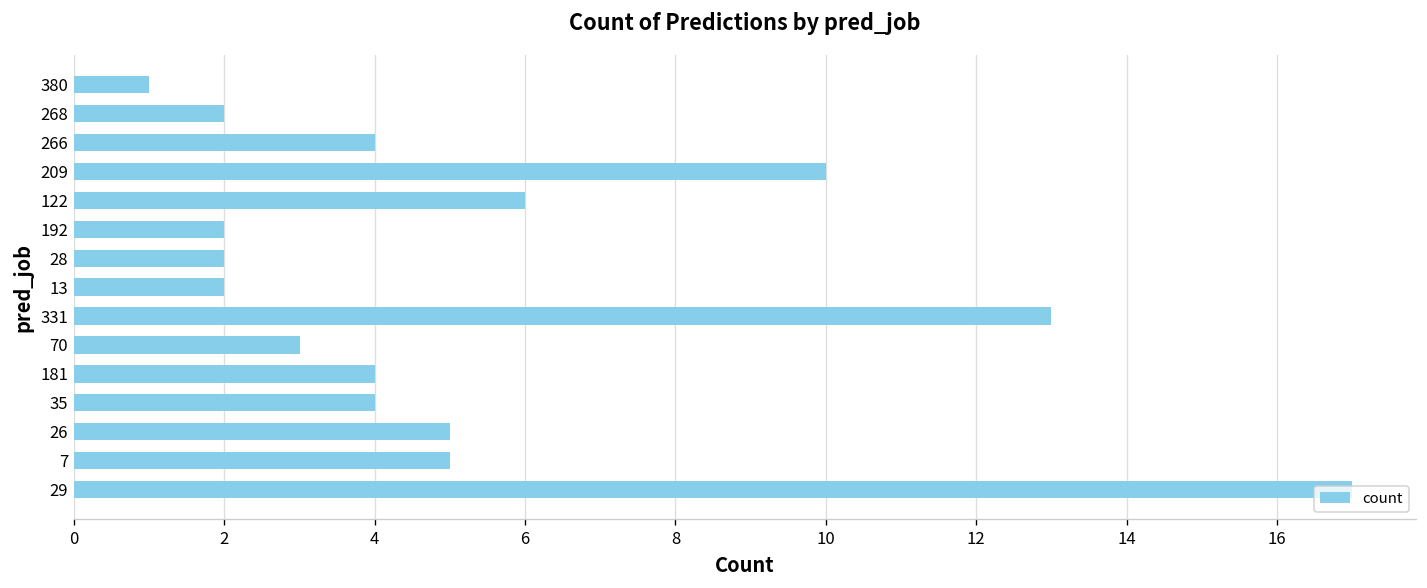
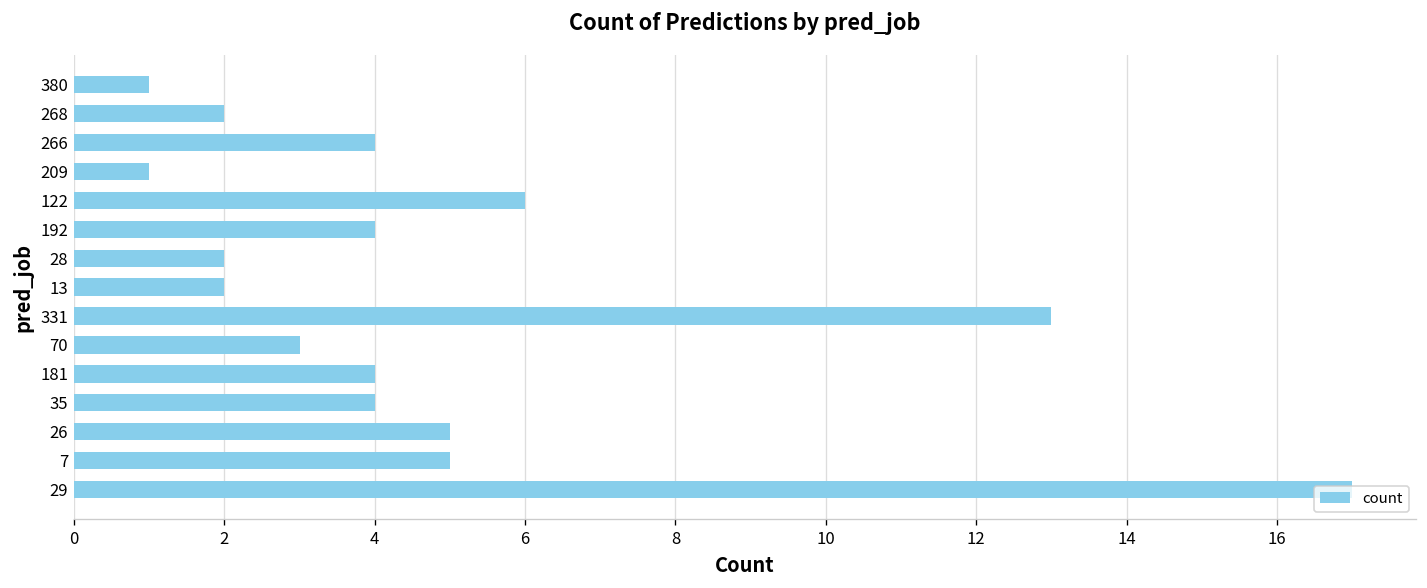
209: 10 -> 1
192: 2 -> 4
